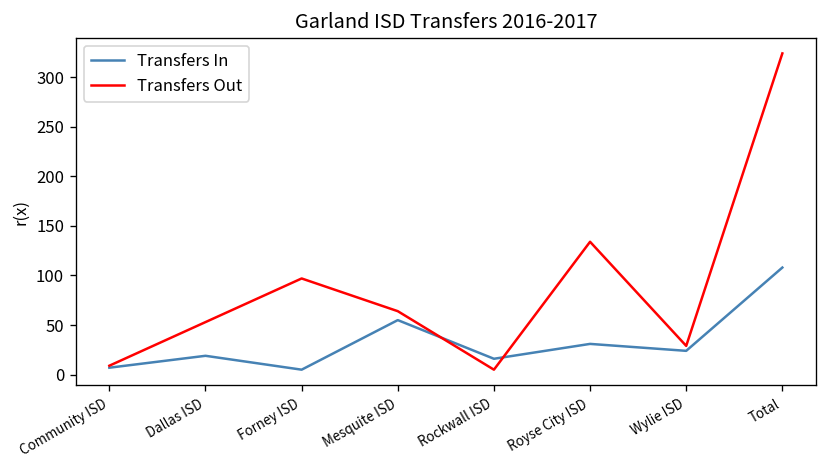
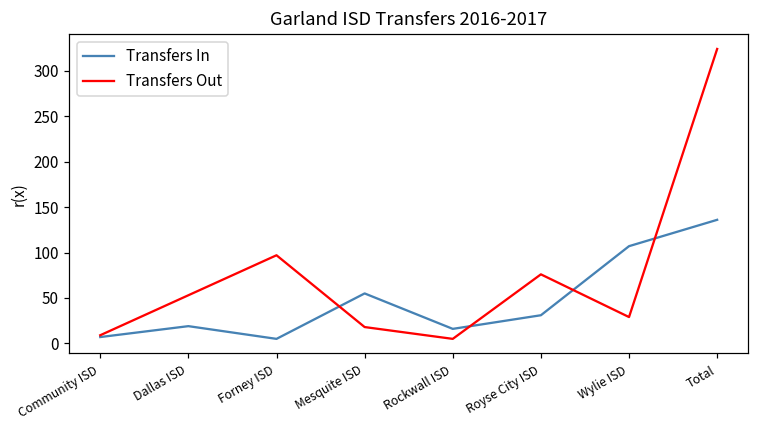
Transfers Out, Mesquite ISD: 60 -> 20
Transfers Out, Royse City ISD: 130 -> 80
Transfers In, Wylie ISD: 20 -> 110
Transfers In, Total: 110 -> 140
